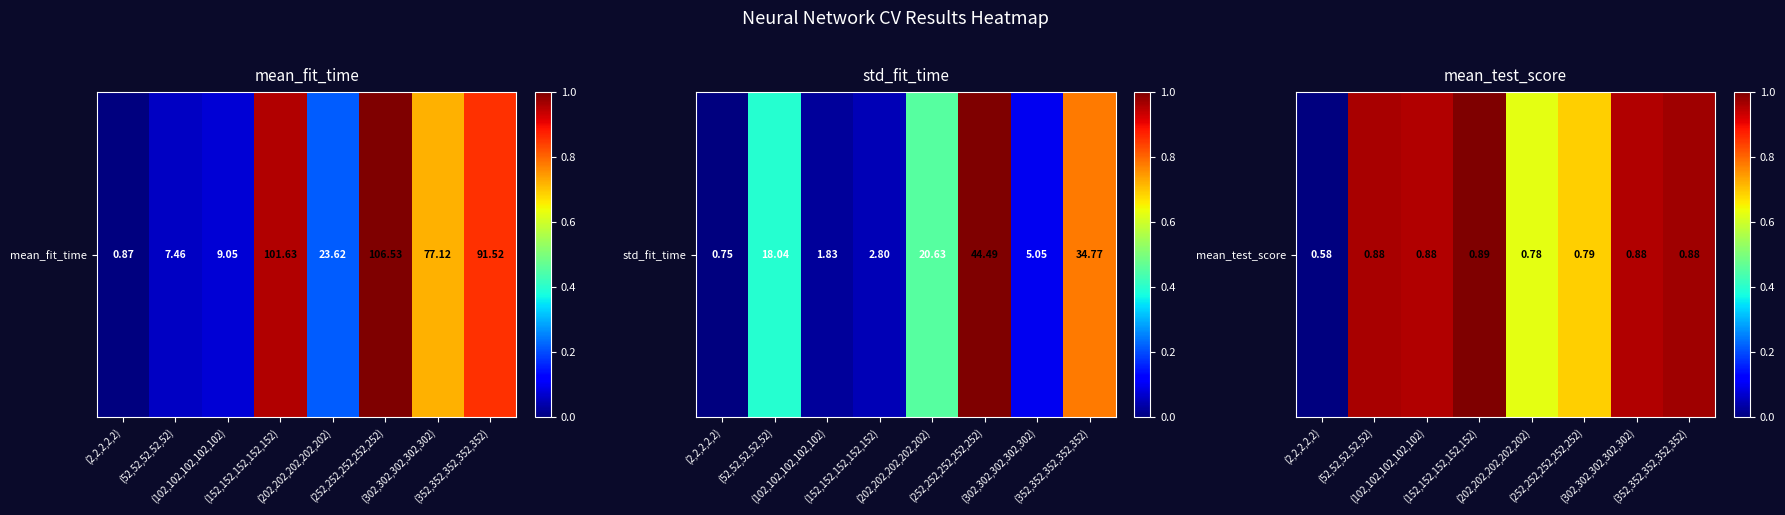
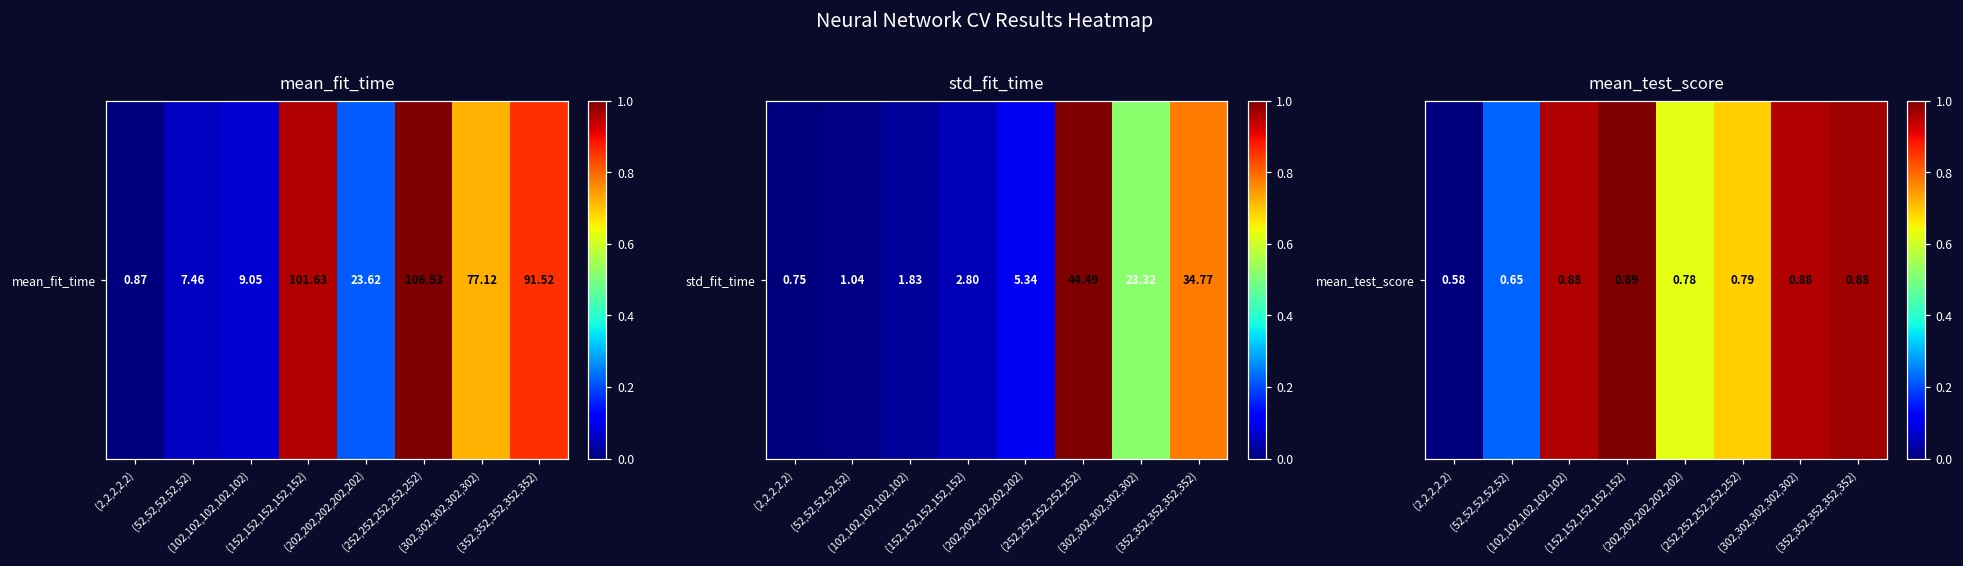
std_fit_time, std_fit_time, (52,52,52,52,52): 18.04 -> 1.04
std_fit_time, std_fit_time, (202,202,202,202,202): 20.63 -> 5.34
std_fit_time, std_fit_time, (302,302,302,302,302): 5.05 -> 23.32
mean_test_score, mean_test_score, (52,52,52,52,52): 0.88 -> 0.65
